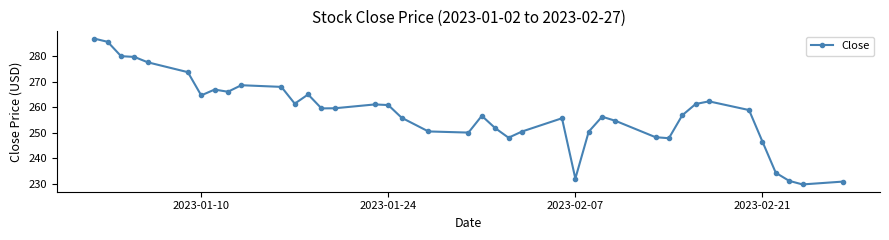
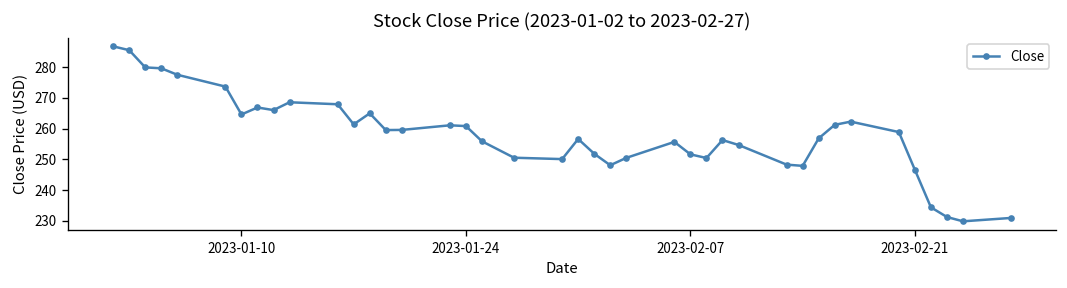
2023-02-07: 232 -> 252
